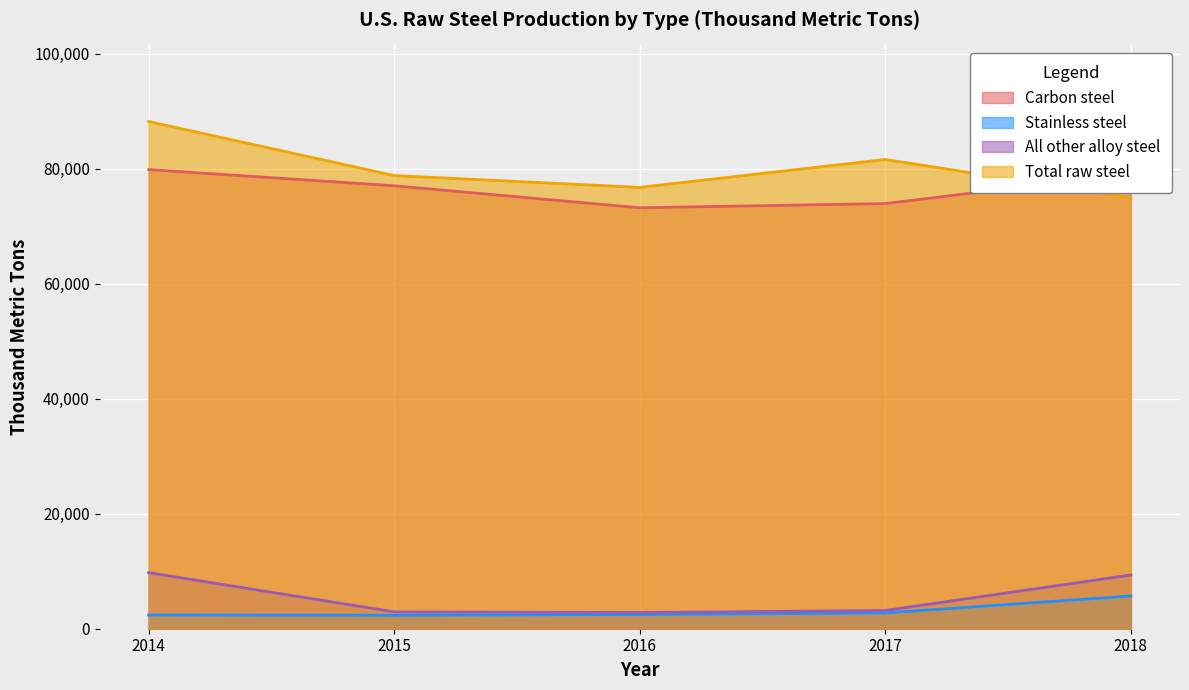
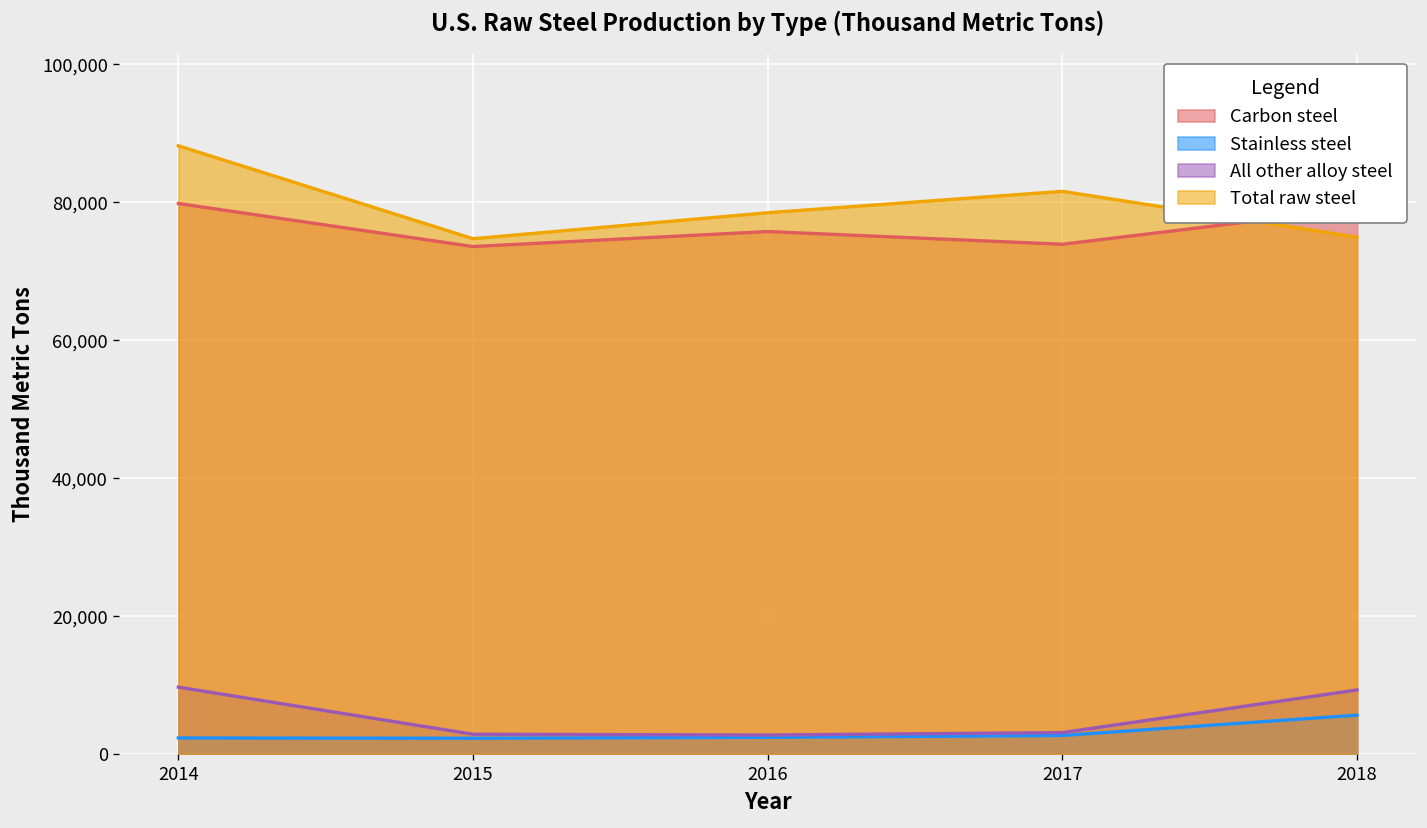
Carbon steel, 2015: 77,000 -> 74,000
Total raw steel, 2015: 79,000 -> 75,000
Carbon steel, 2016: 73,000 -> 76,000
Total raw steel, 2016: 77,000 -> 79,000
